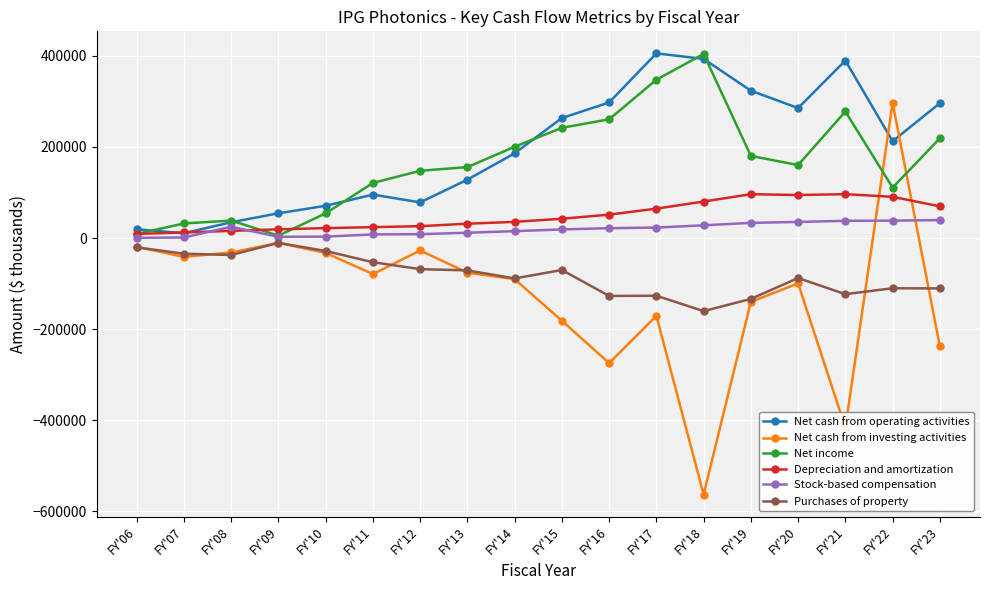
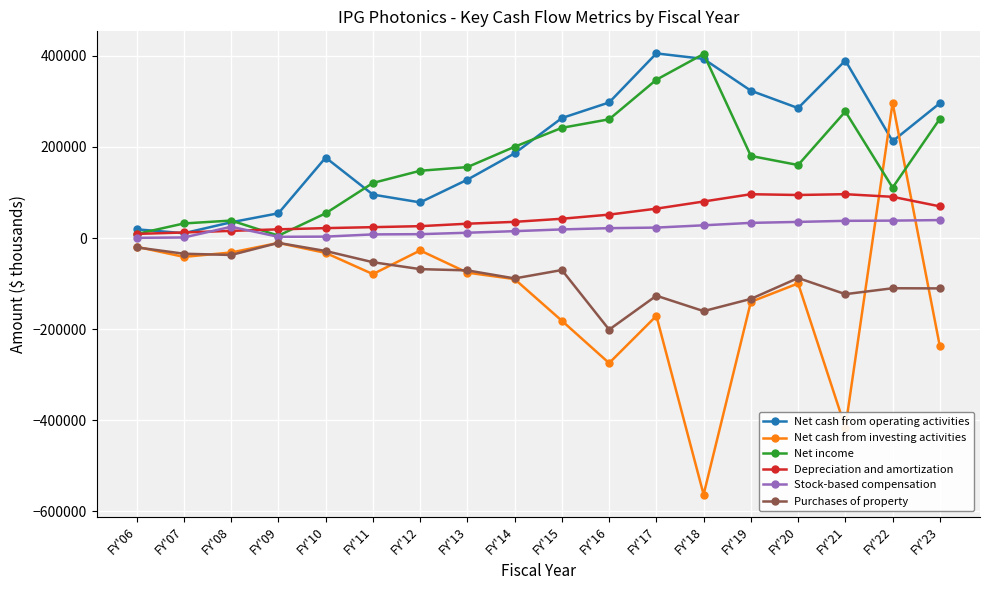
Net cash from operating activities, FY'10: 70000 -> 180000
Purchases of property, FY'16: -130000 -> -200000
Net income, FY'23: 220000 -> 260000
